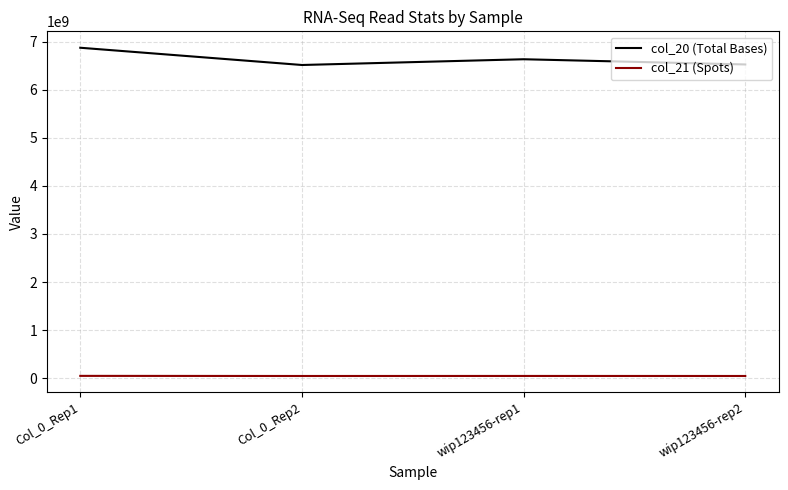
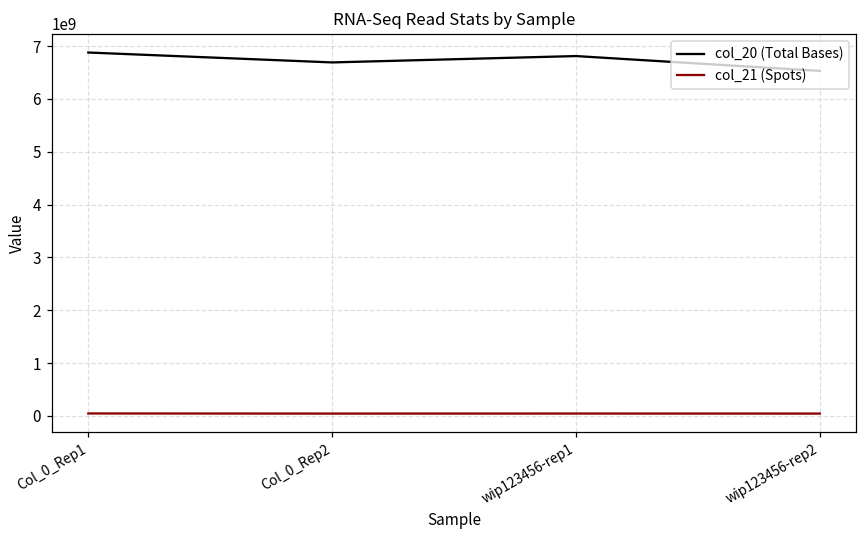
col_20 (Total Bases), Col_0_Rep2: 6500000000 -> 6700000000
col_20 (Total Bases), wip123456-rep1: 6600000000 -> 6800000000
